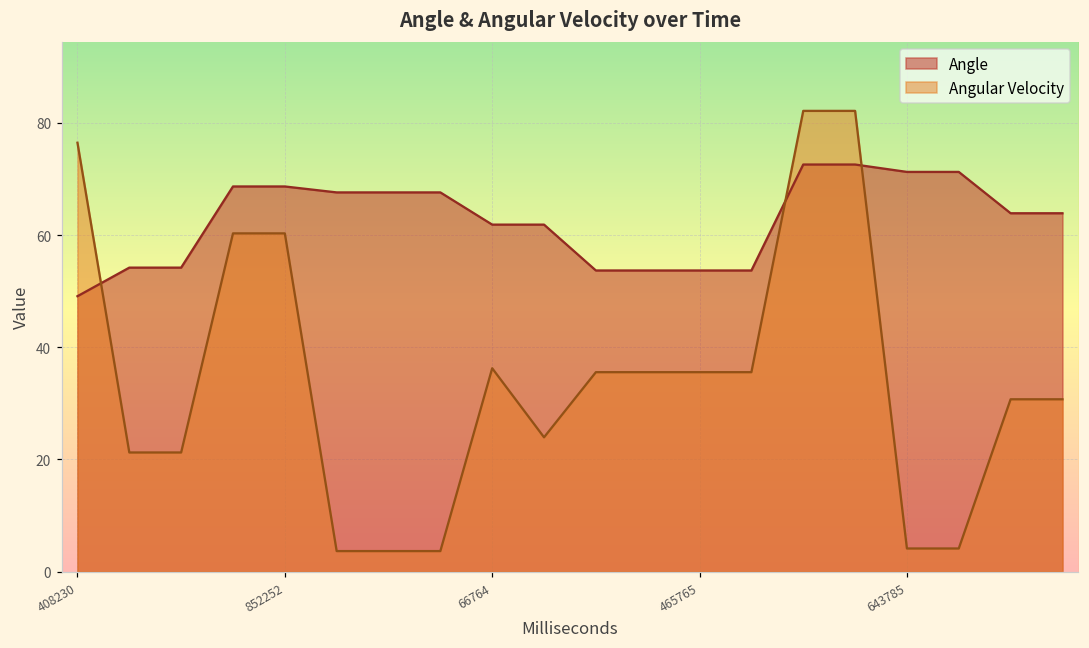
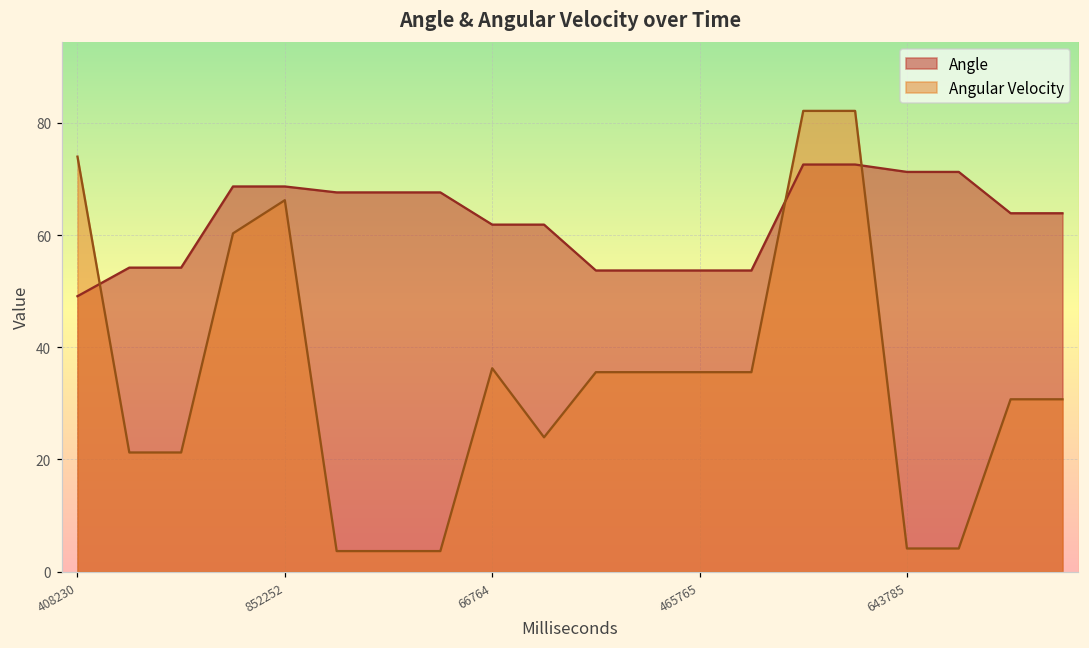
Angular Velocity, 408230: 76 -> 74
Angular Velocity, 852252: 60 -> 66
